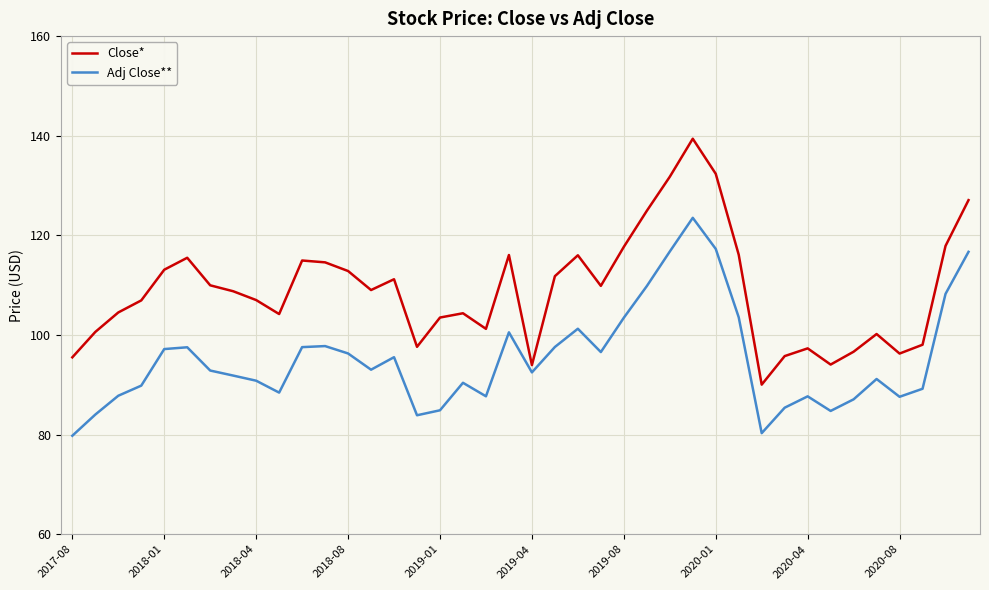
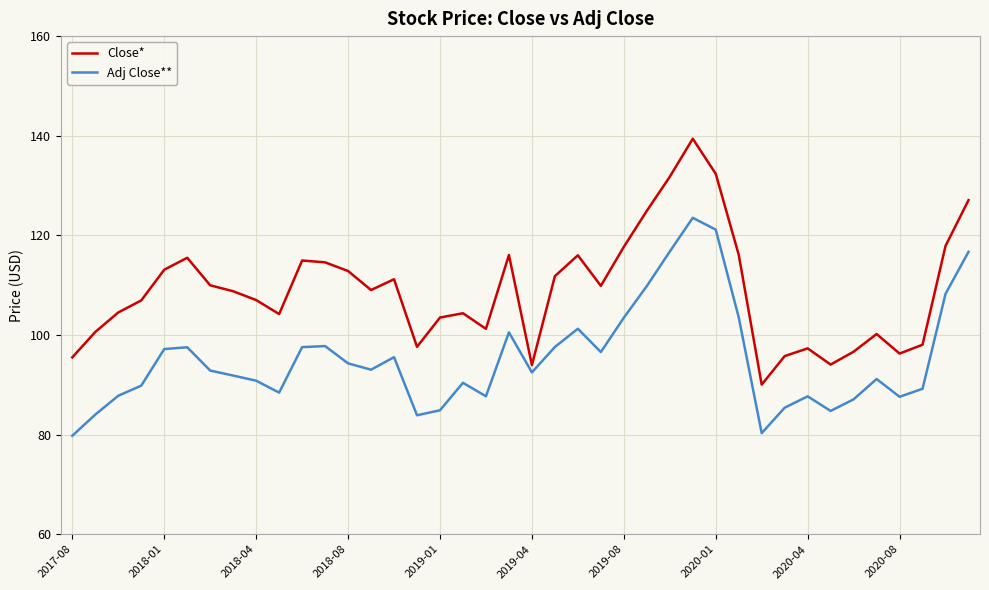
Adj Close**, 2018-08: 96 -> 94
Adj Close**, 2020-01: 117 -> 121
